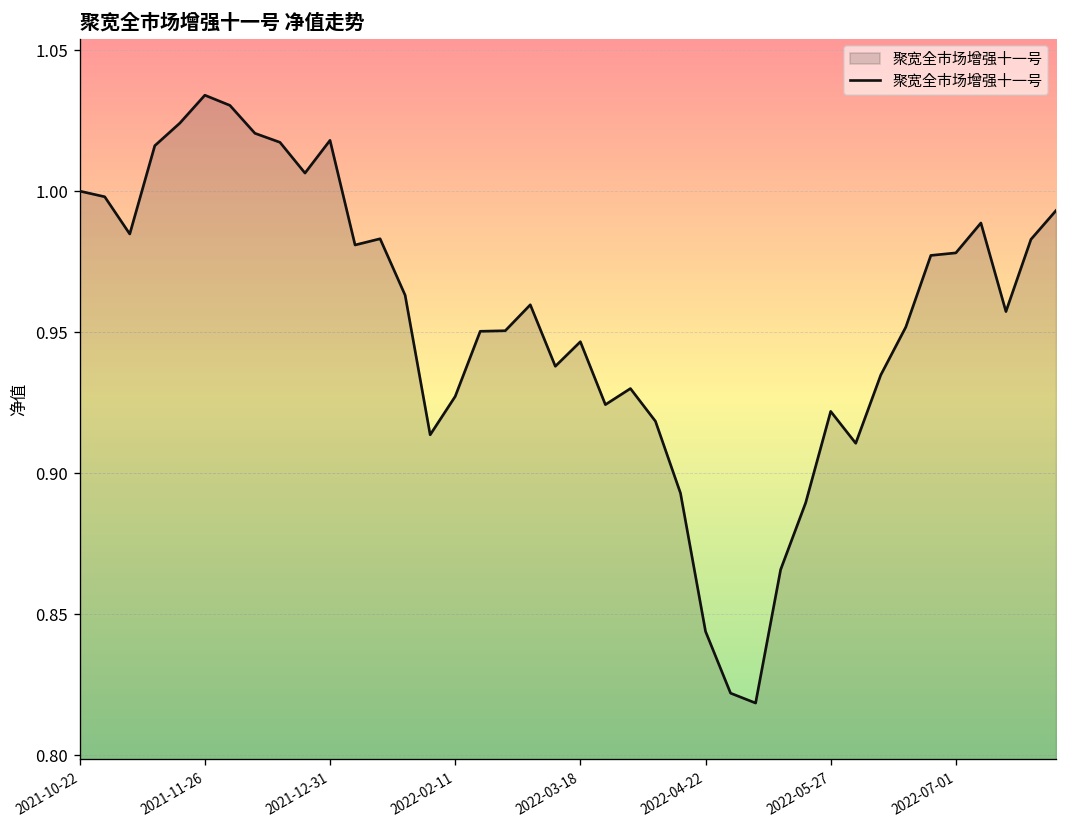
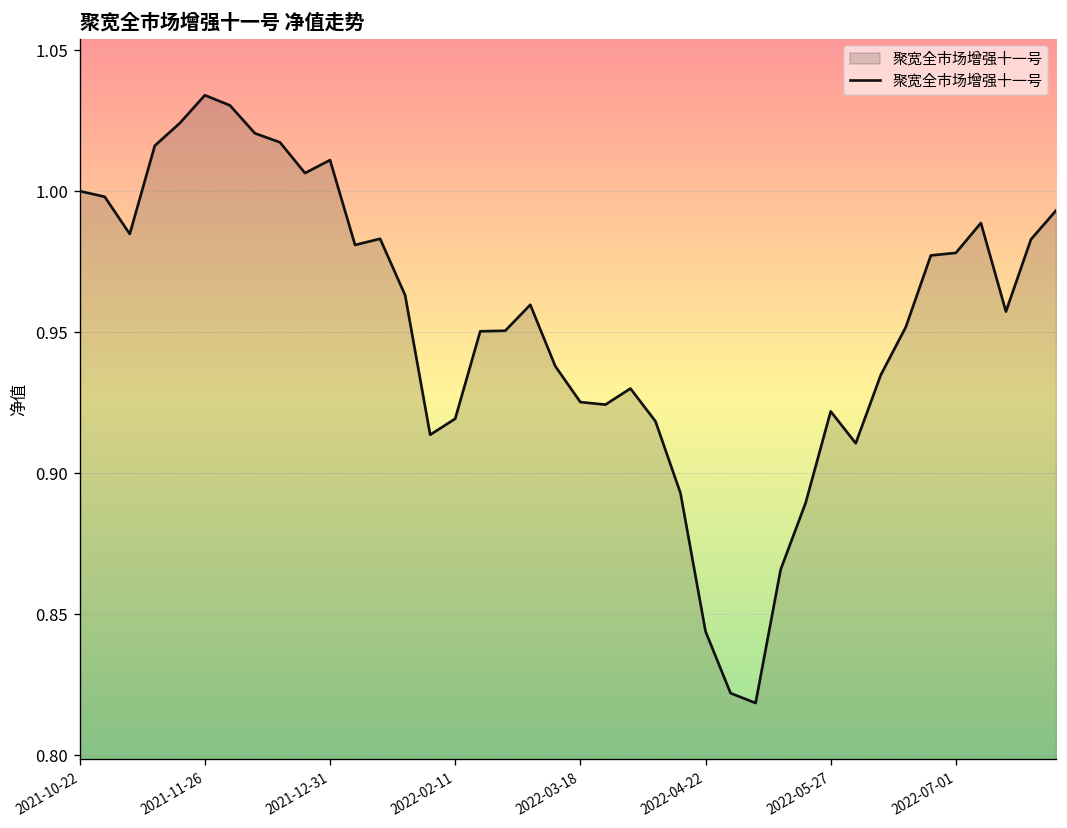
2021-12-31: 1.018 -> 1.011
2022-02-11: 0.927 -> 0.919
2022-03-18: 0.947 -> 0.925
